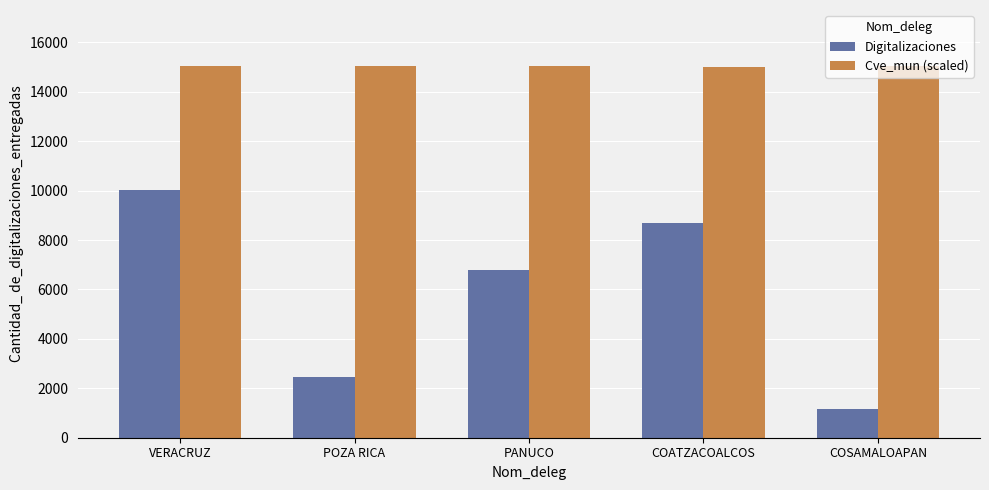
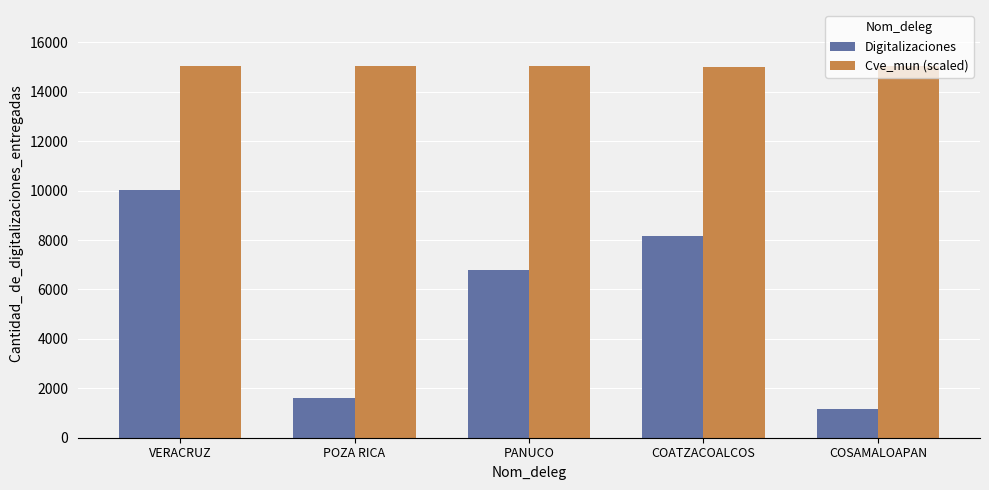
Digitalizaciones, POZA RICA: 2500 -> 1600
Digitalizaciones, COATZACOALCOS: 8700 -> 8200
